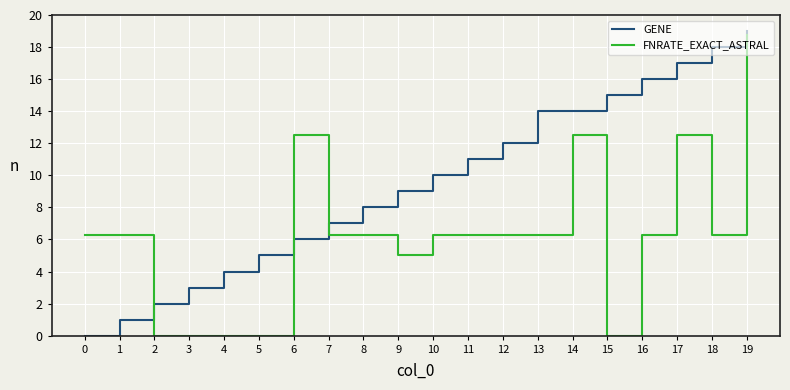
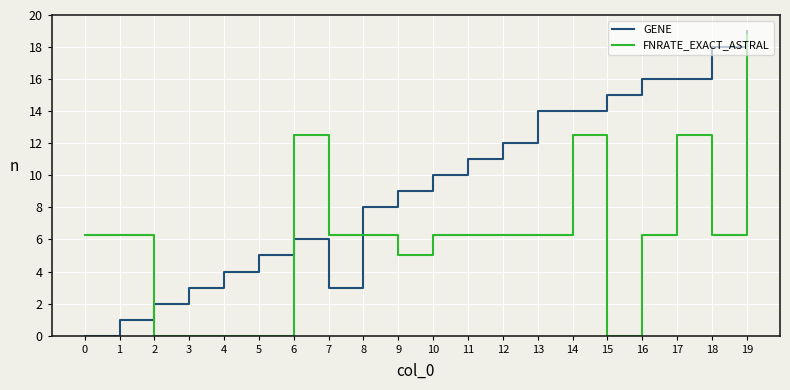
GENE, 7: 7 -> 3
GENE, 17: 17 -> 16
